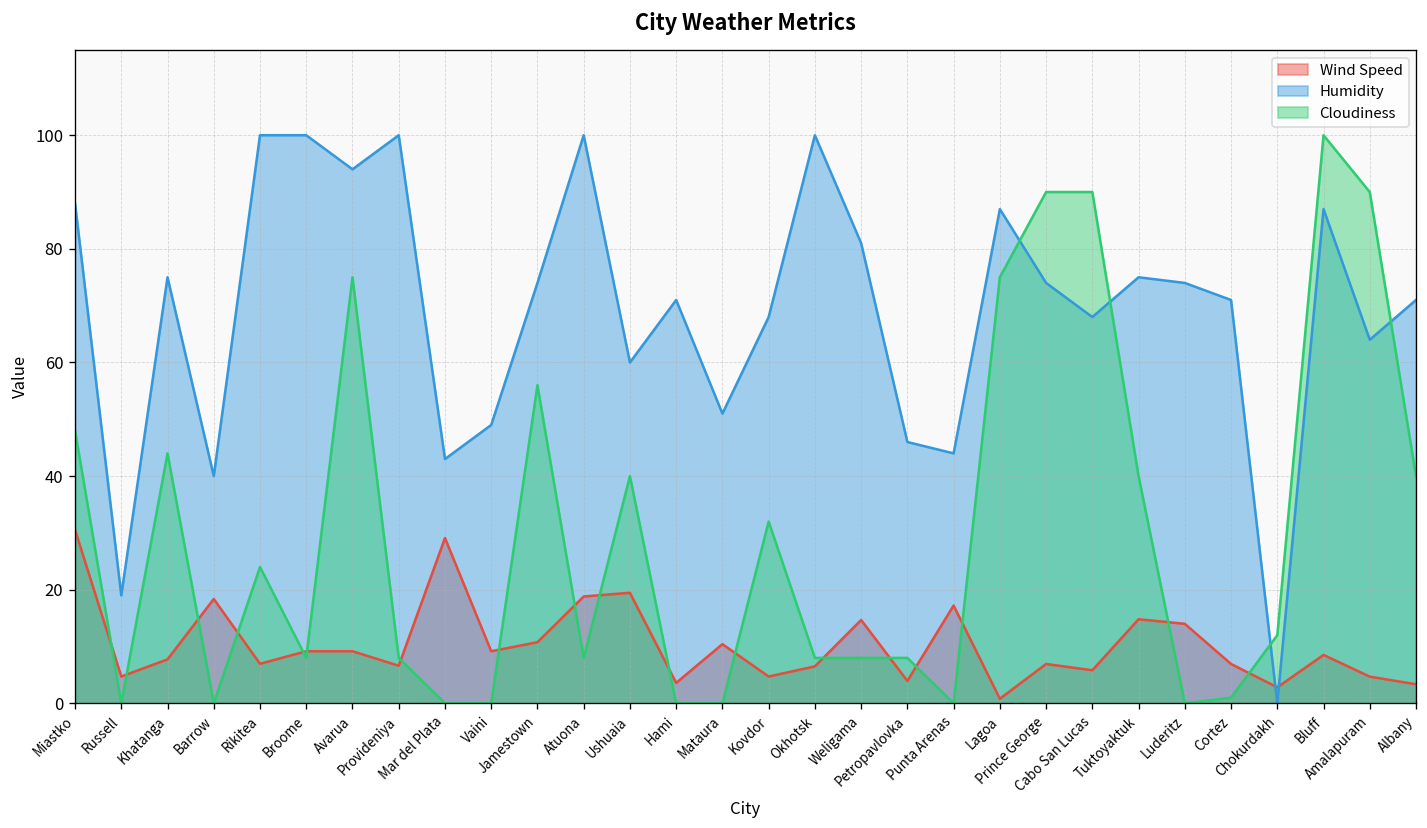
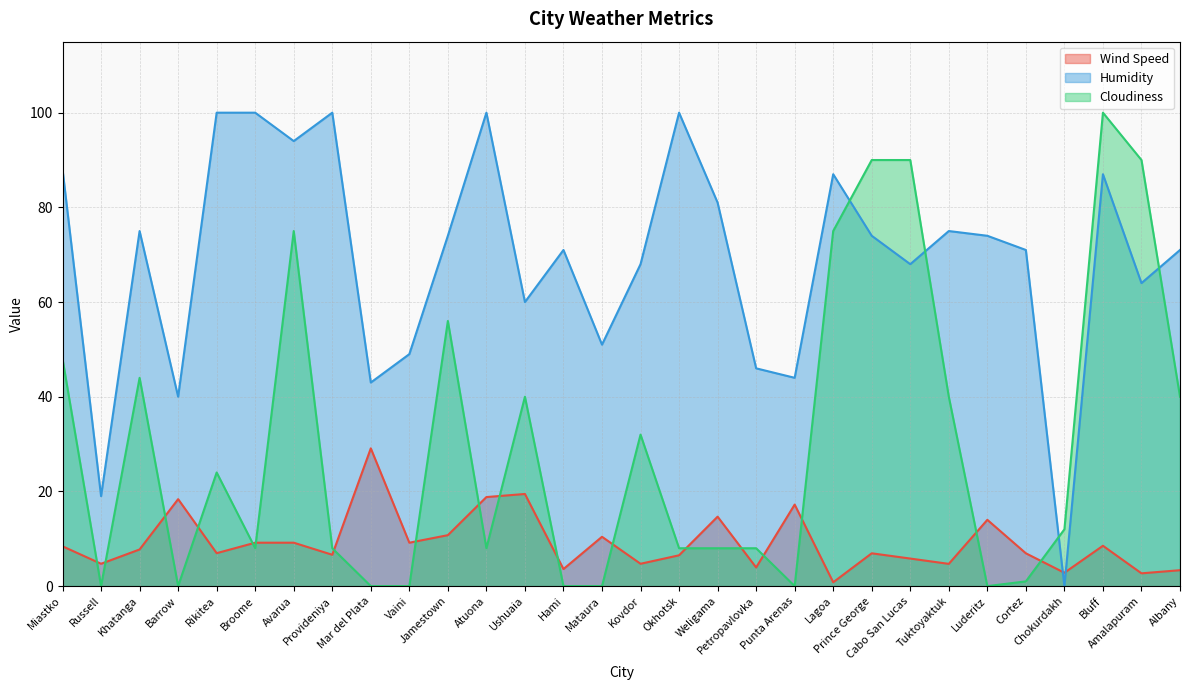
Wind Speed, Miastko: 31 -> 8
Wind Speed, Tuktoyaktuk: 15 -> 5
Wind Speed, Amalapuram: 5 -> 3
